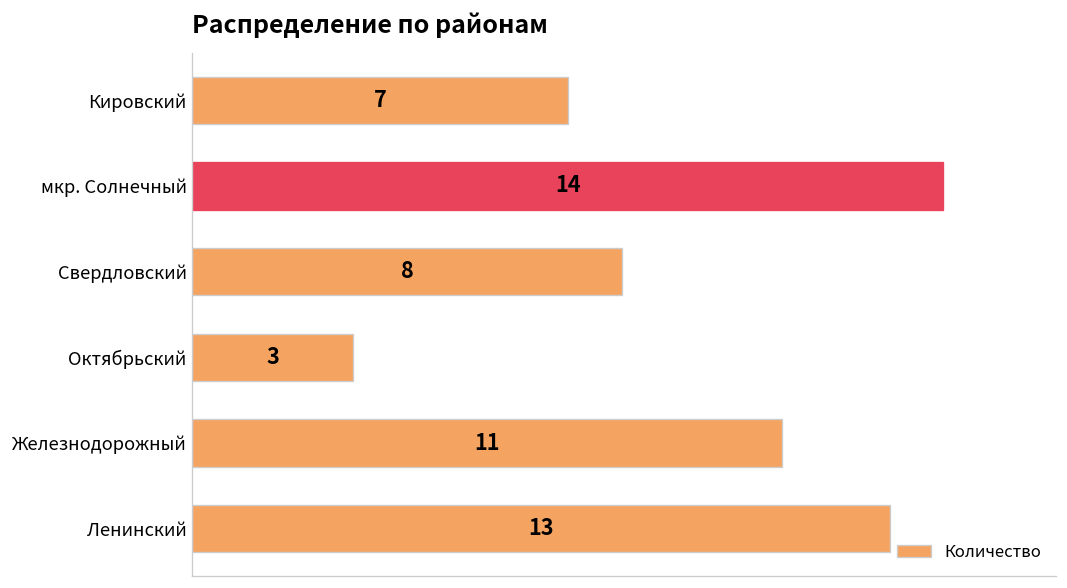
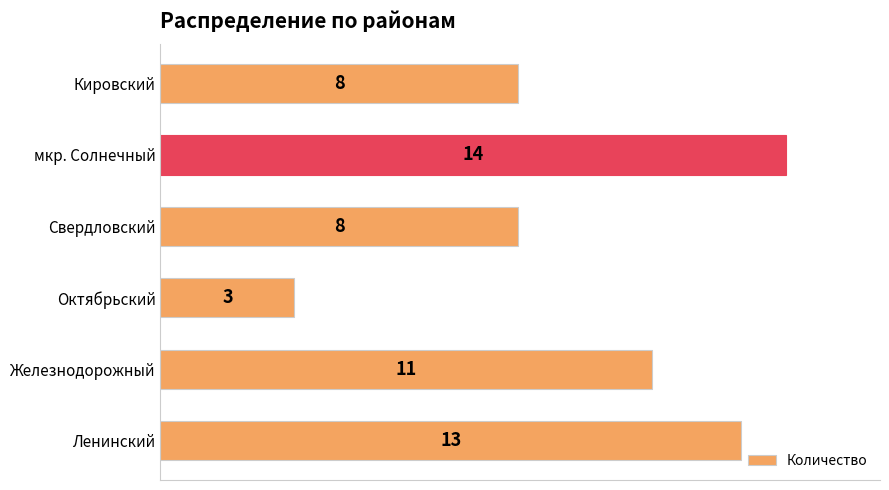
Кировский: 7 -> 8
